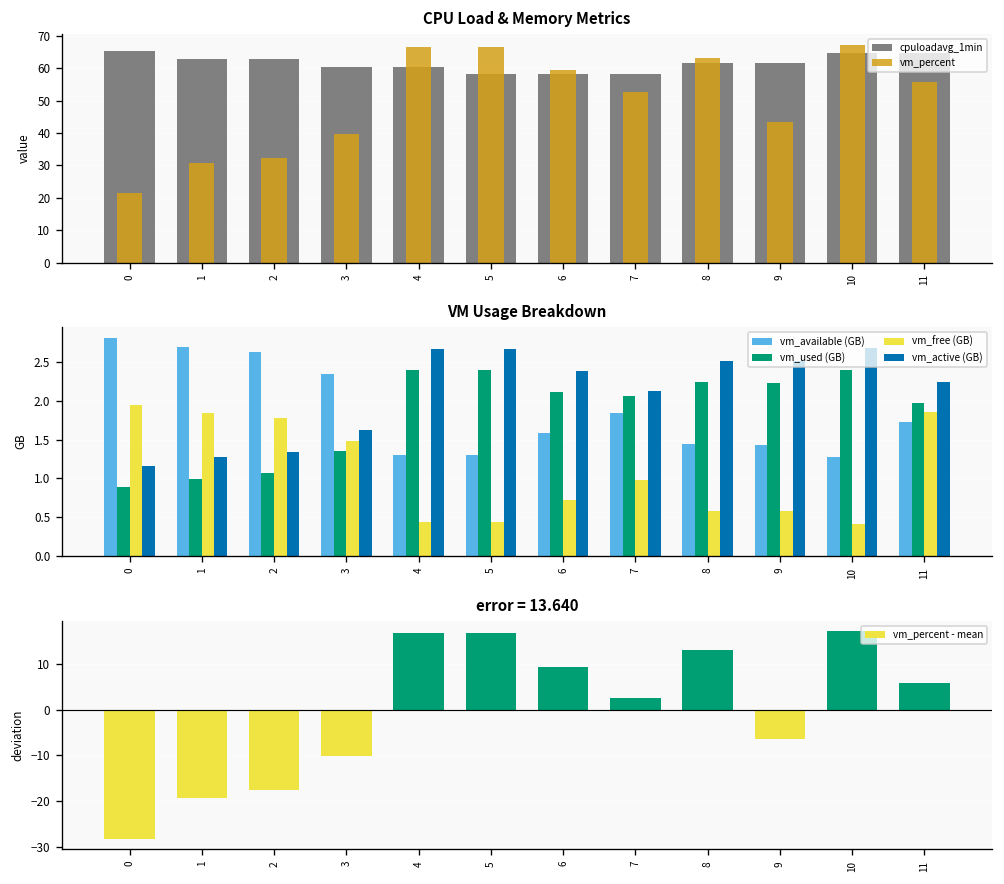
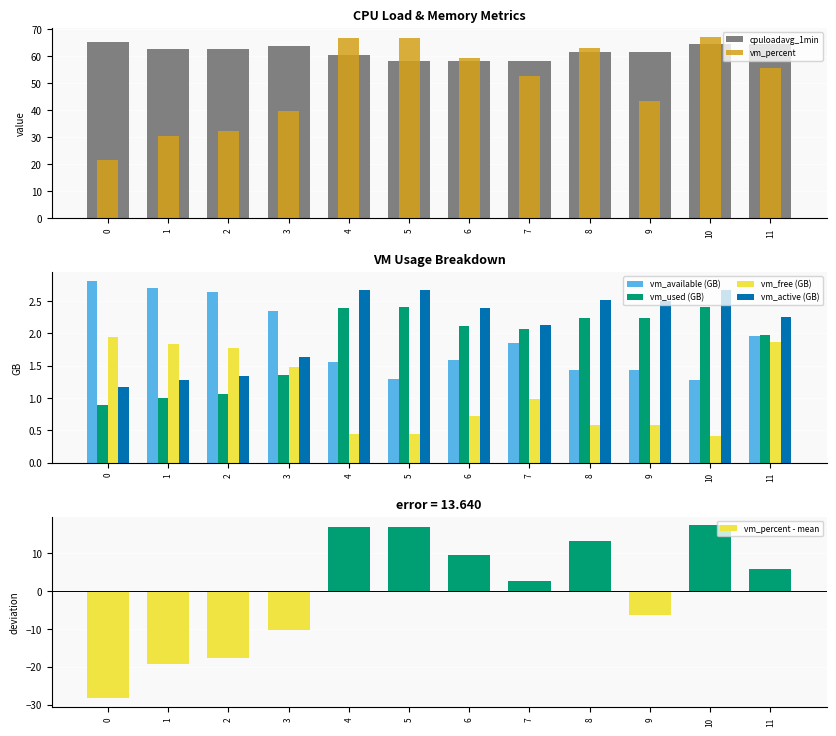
CPU Load & Memory Metrics, cpuloadavg_1min, 3: 60 -> 64
VM Usage Breakdown, vm_available (GB), 4: 1.3 -> 1.6
VM Usage Breakdown, vm_available (GB), 11: 1.7 -> 2.0
